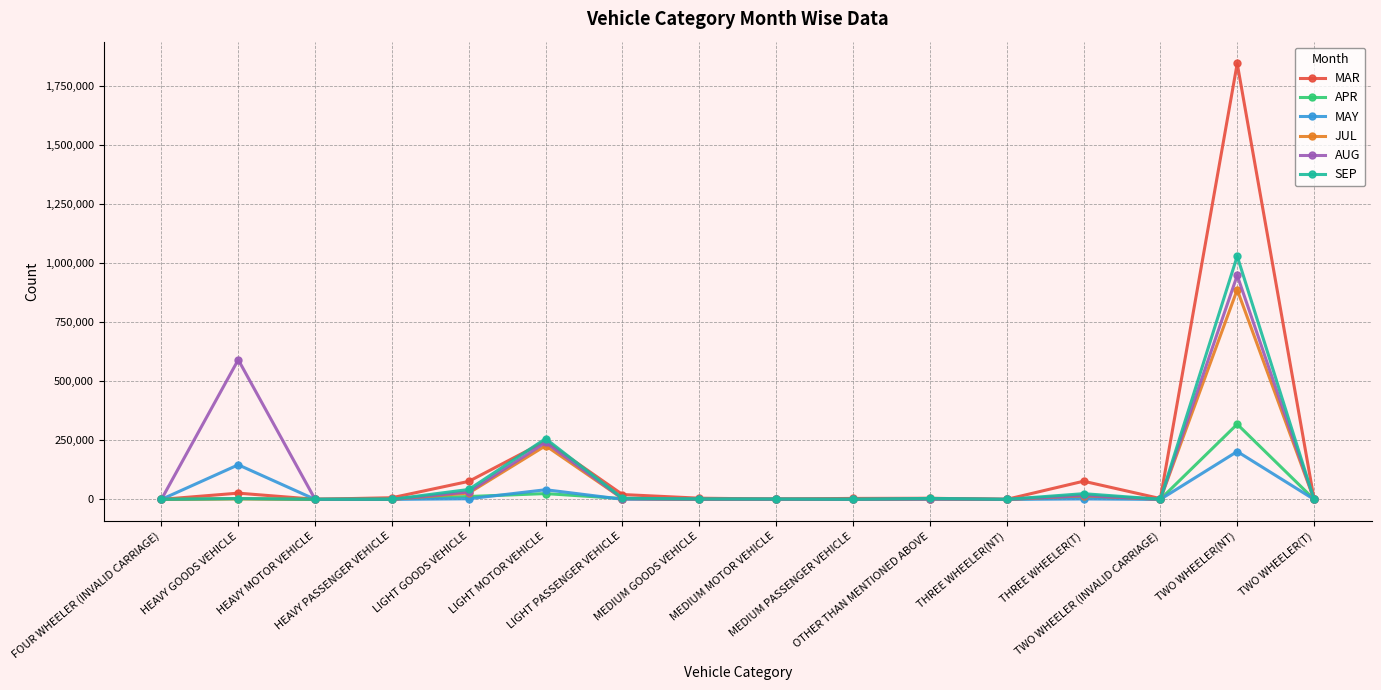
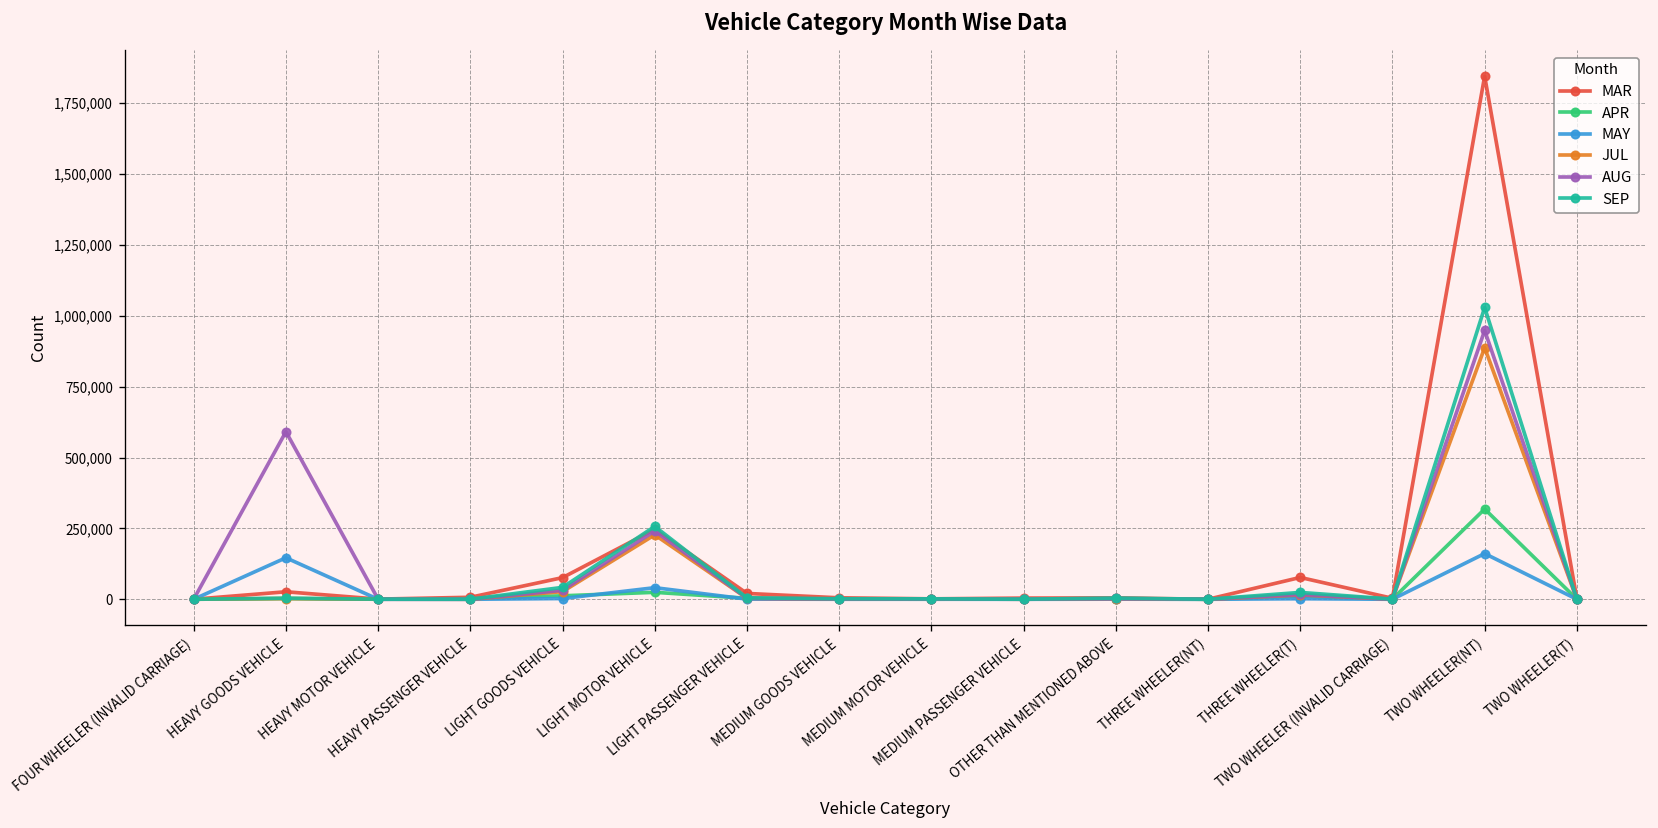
MAY, TWO WHEELER(NT): 200,000 -> 160,000
